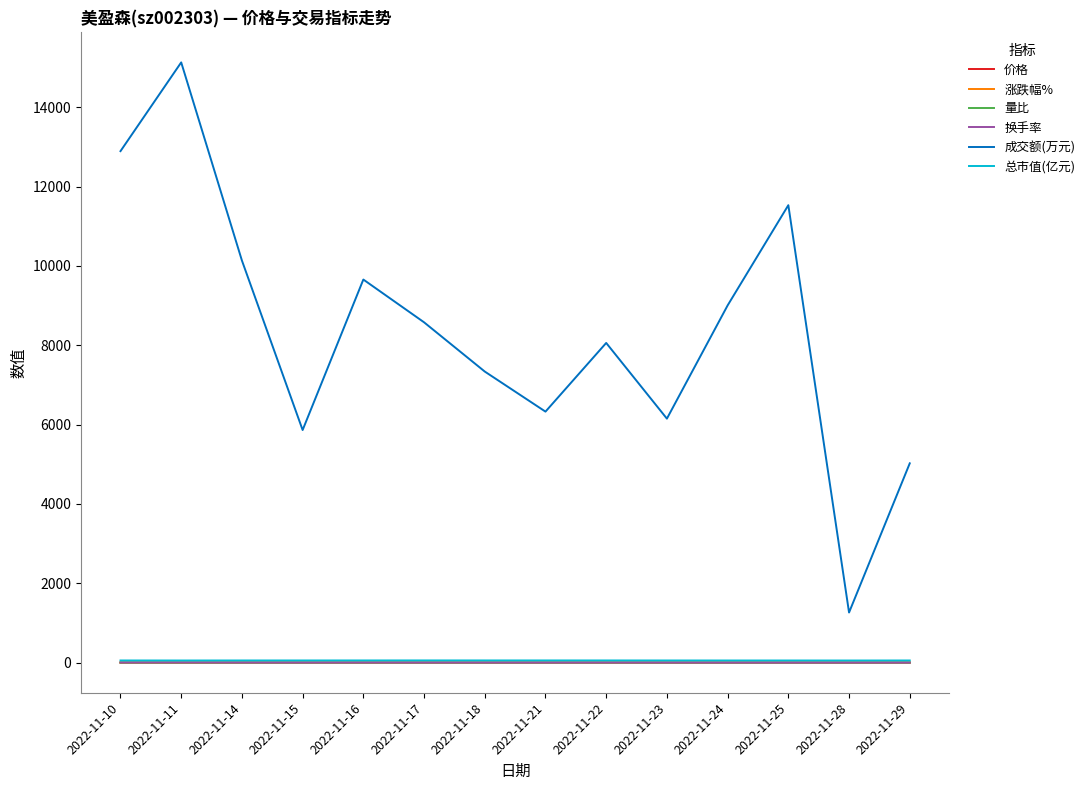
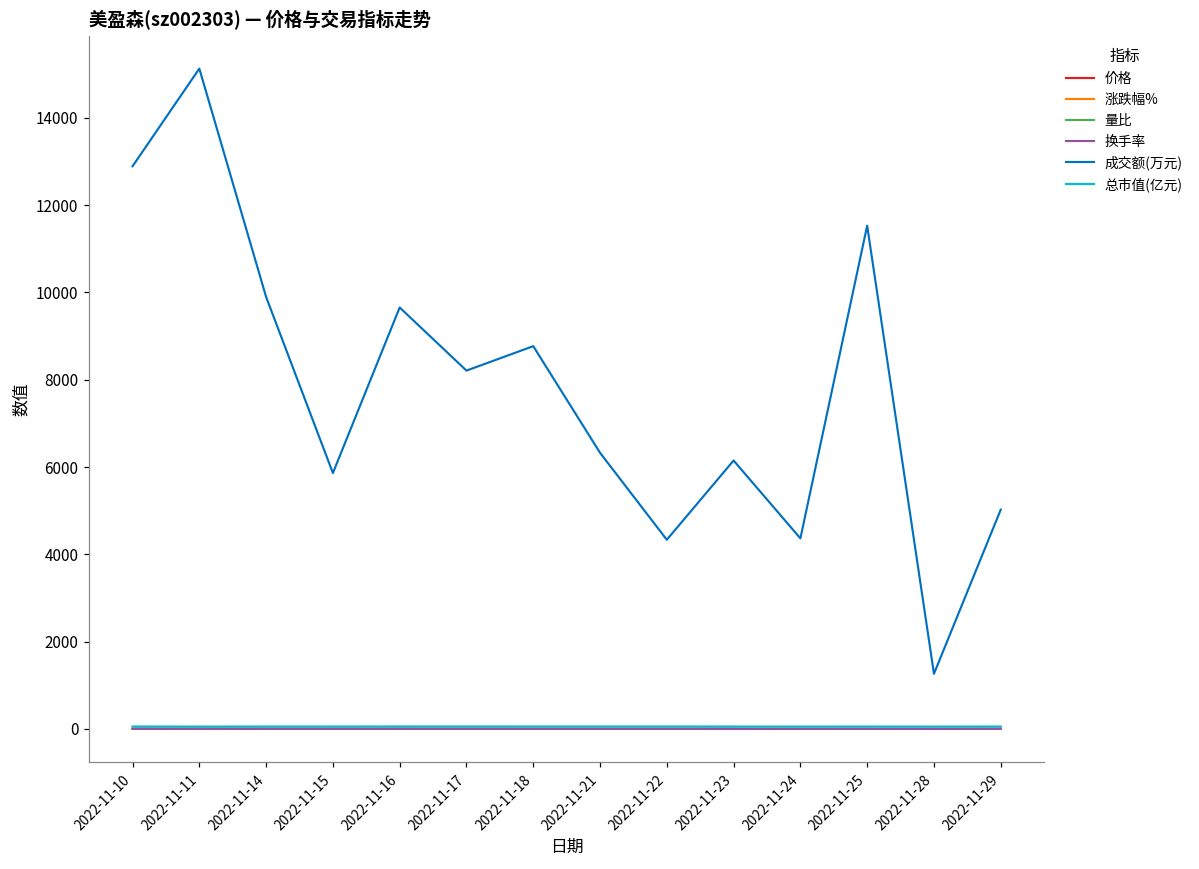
成交额(万元), 2022-11-14: 10100 -> 9900
成交额(万元), 2022-11-17: 8600 -> 8200
成交额(万元), 2022-11-18: 7300 -> 8800
成交额(万元), 2022-11-22: 8100 -> 4300
成交额(万元), 2022-11-24: 9000 -> 4400
